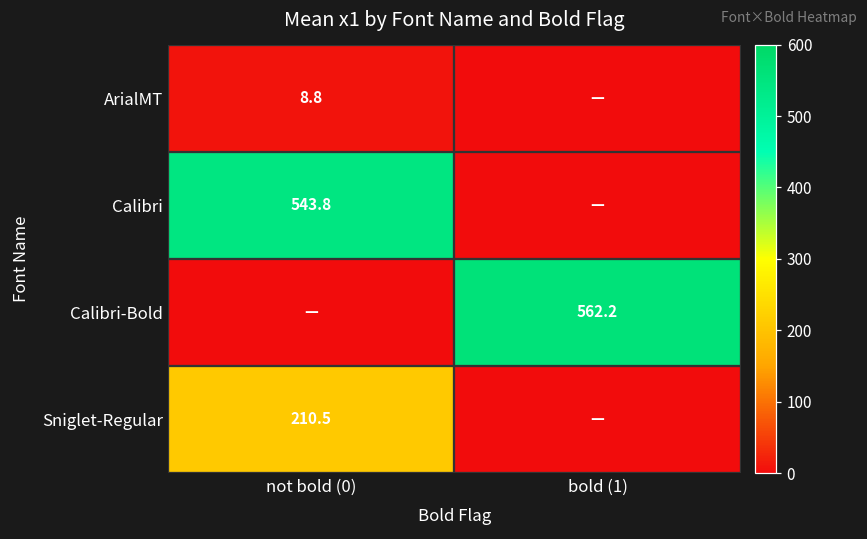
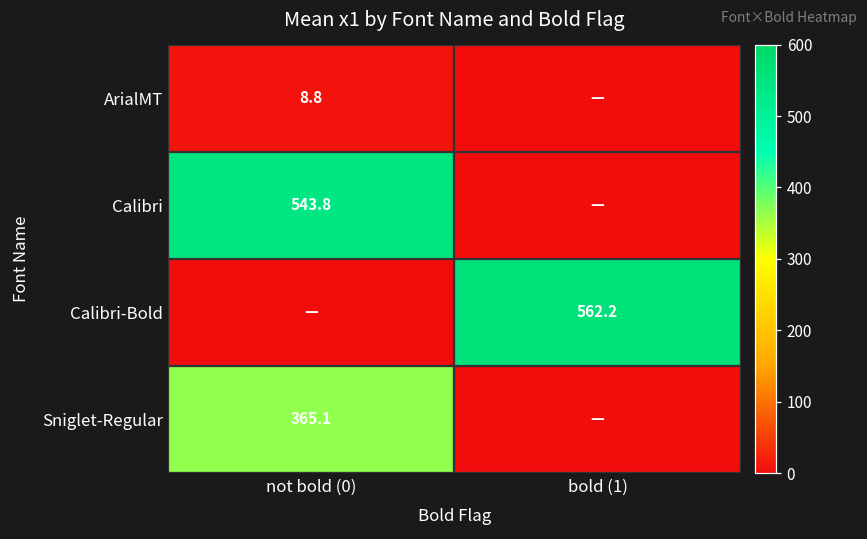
Sniglet-Regular, not bold (0): 210.5 -> 365.1
